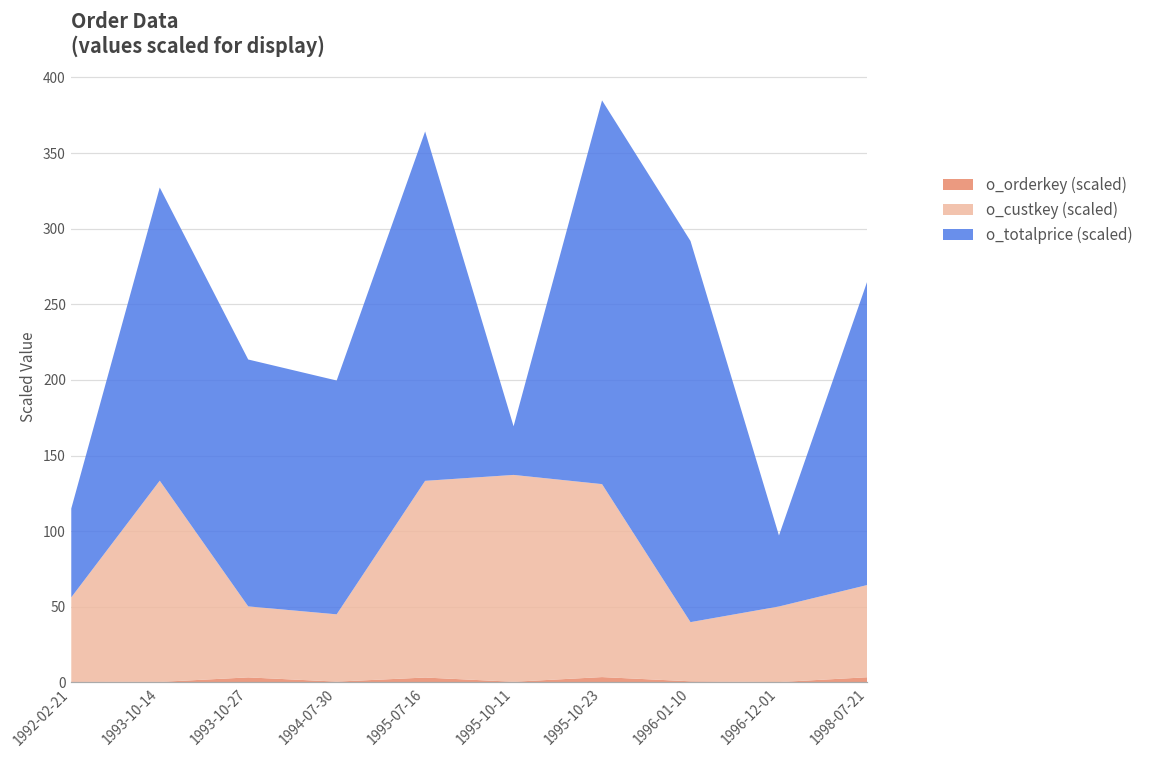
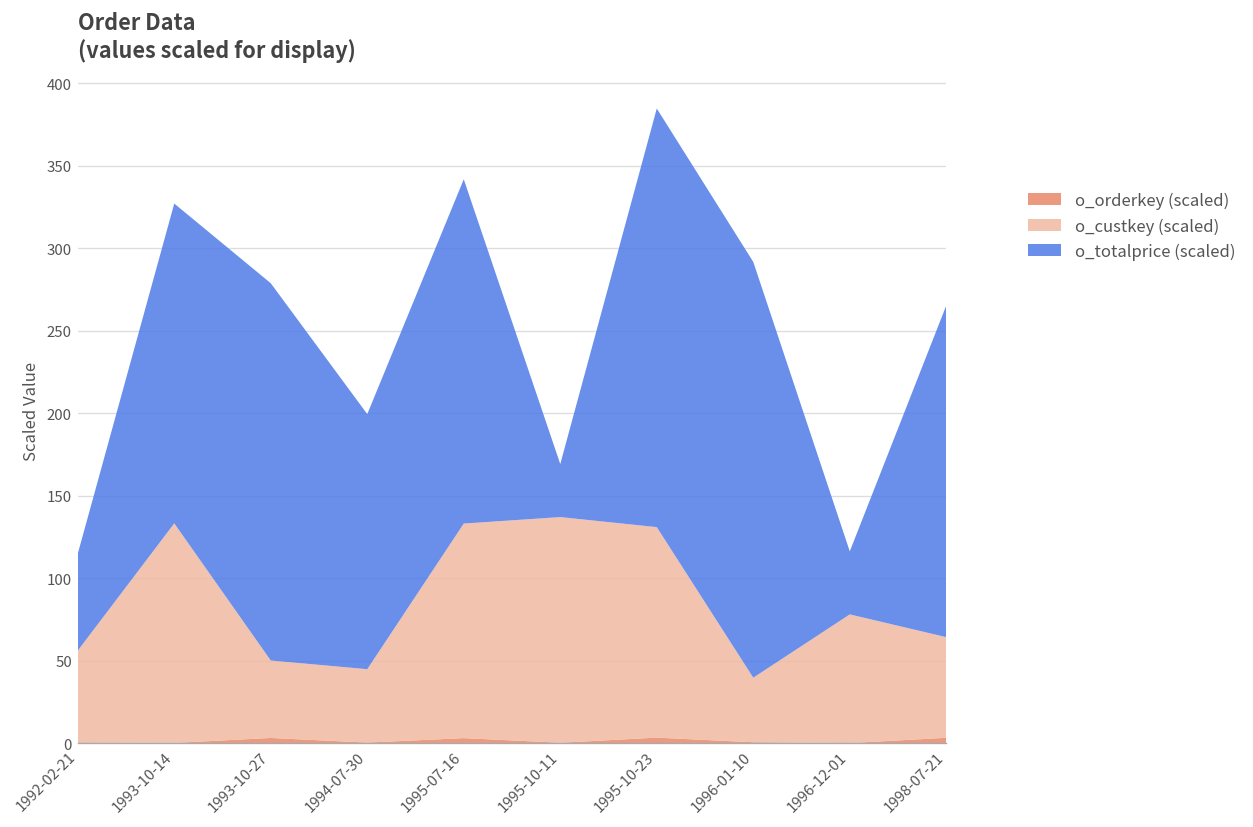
o_totalprice (scaled), 1993-10-27: 163 -> 229
o_totalprice (scaled), 1995-07-16: 231 -> 209
o_custkey (scaled), 1996-12-01: 50 -> 78
o_totalprice (scaled), 1996-12-01: 47 -> 38
